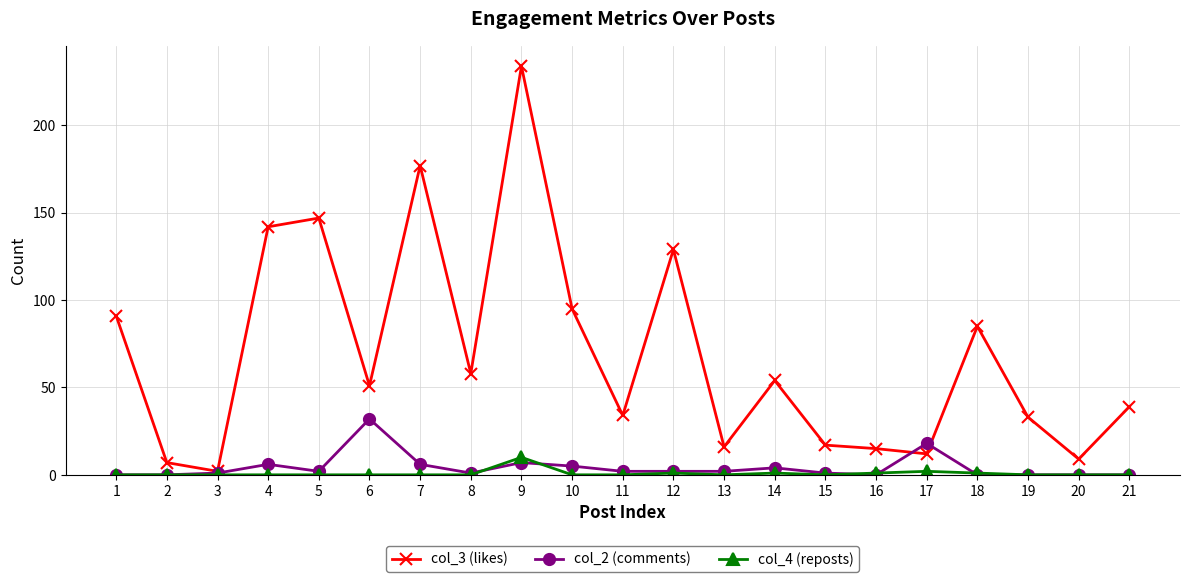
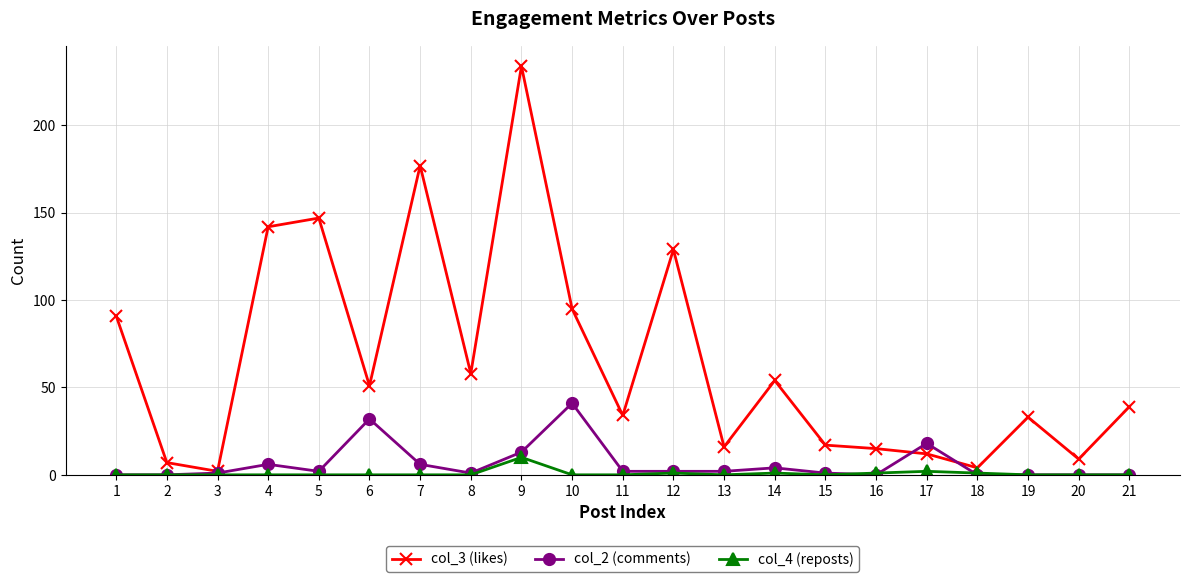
col_2 (comments), 9: 7 -> 13
col_2 (comments), 10: 5 -> 41
col_3 (likes), 18: 85 -> 4
